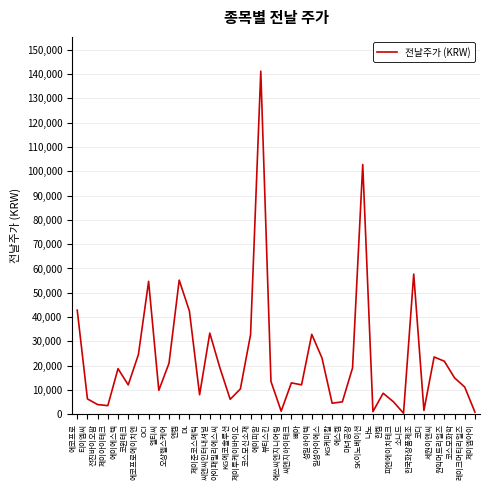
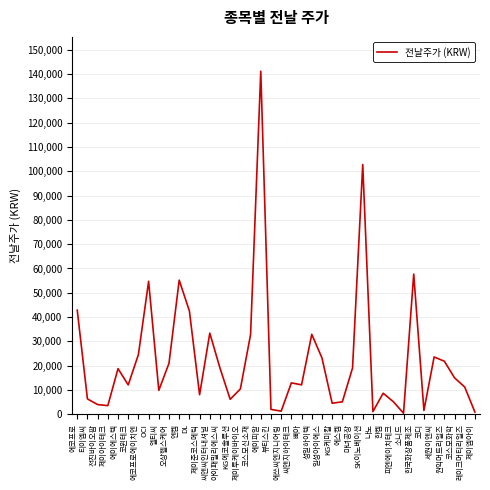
뷰티스킨: 14,000 -> 2,000
